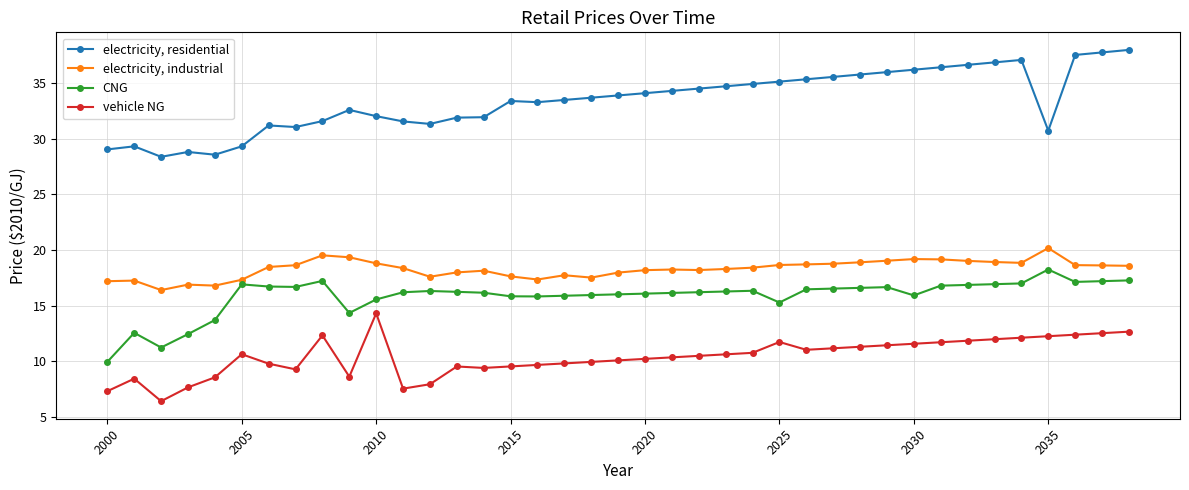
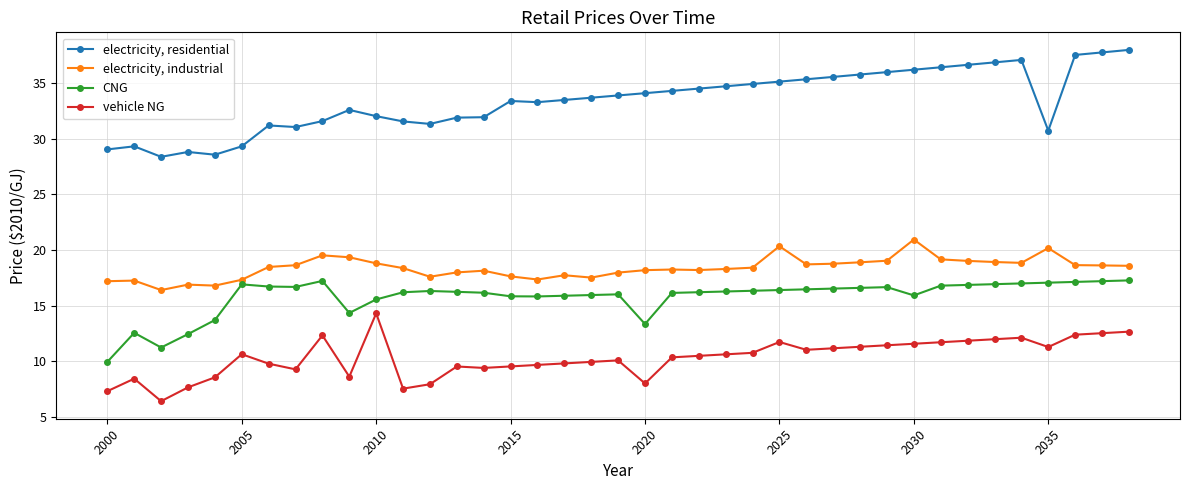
CNG, 2020: 16.1 -> 13.3
vehicle NG, 2020: 10.2 -> 8.0
electricity, industrial, 2025: 18.7 -> 20.3
CNG, 2025: 15.3 -> 16.4
electricity, industrial, 2030: 19.2 -> 20.9
CNG, 2035: 18.3 -> 17.1
vehicle NG, 2035: 12.3 -> 11.3
